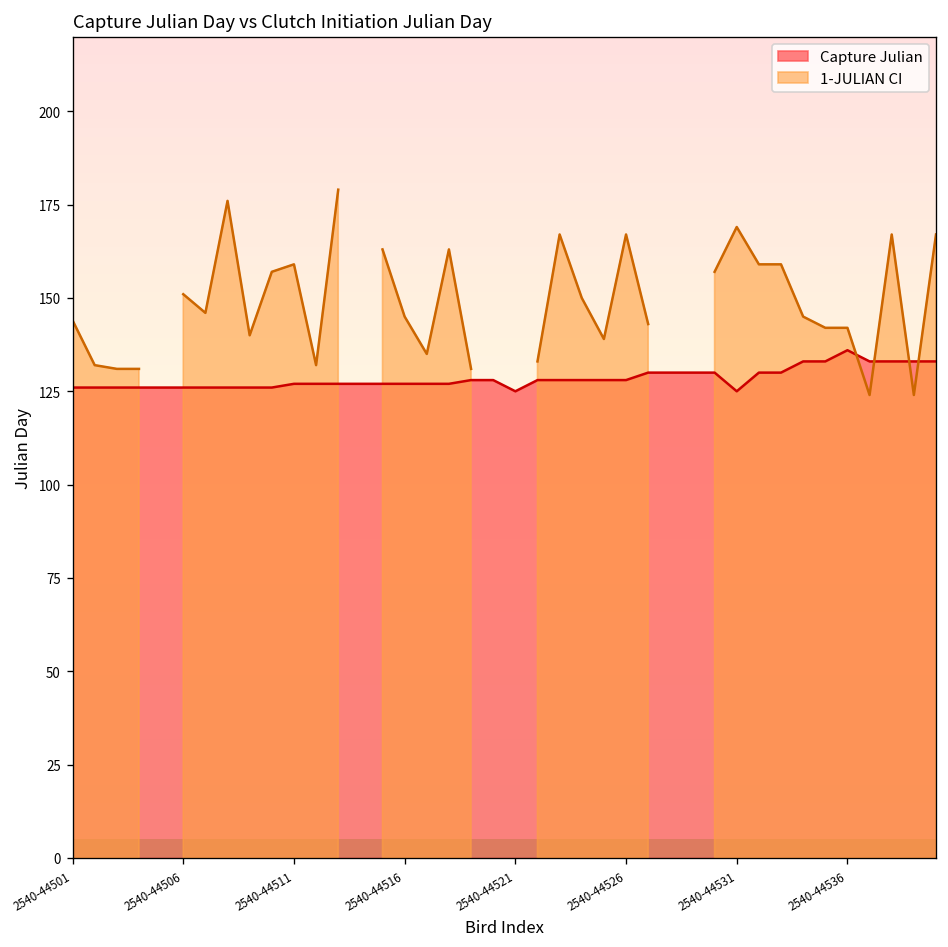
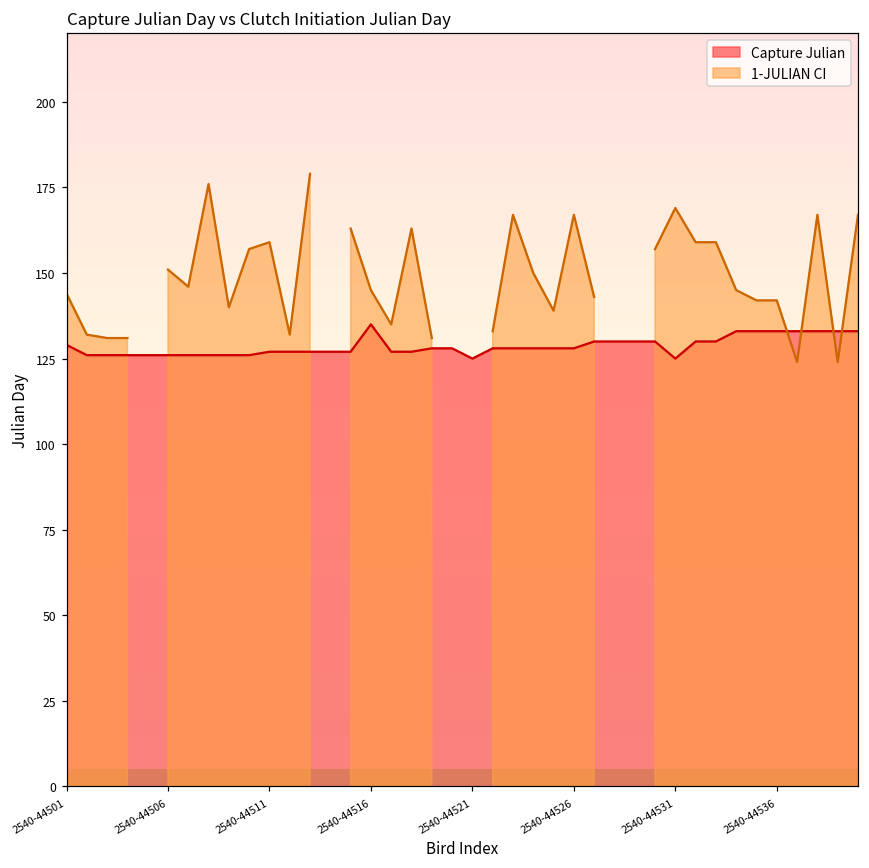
Capture Julian, 2540-44501: 126 -> 129
Capture Julian, 2540-44516: 127 -> 135
Capture Julian, 2540-44536: 136 -> 133
